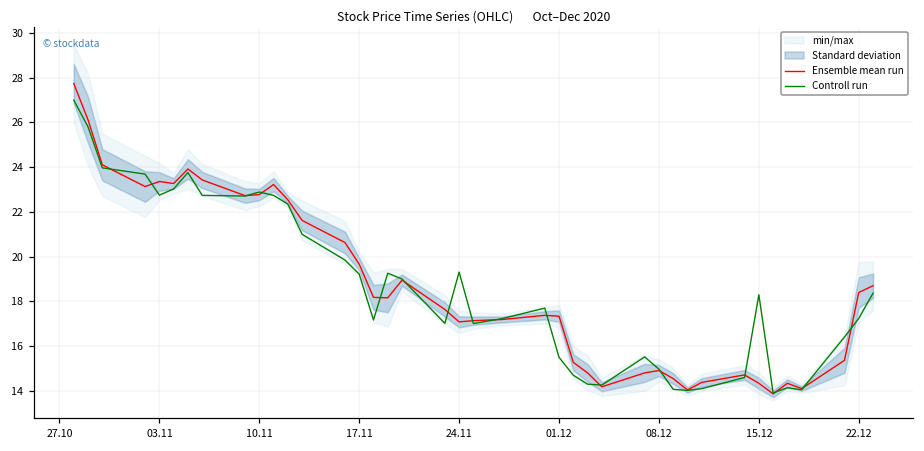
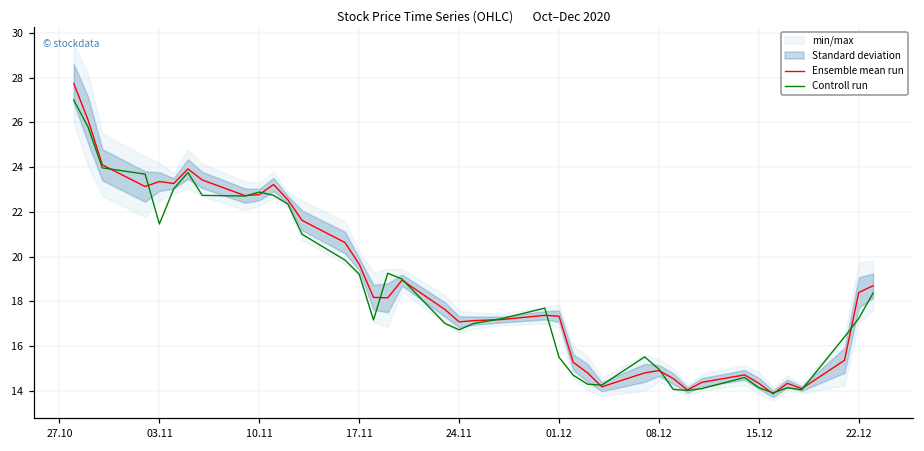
Controll run, 03.11: 22.8 -> 21.5
Controll run, 24.11: 19.3 -> 16.7
Controll run, 15.12: 18.3 -> 14.1
